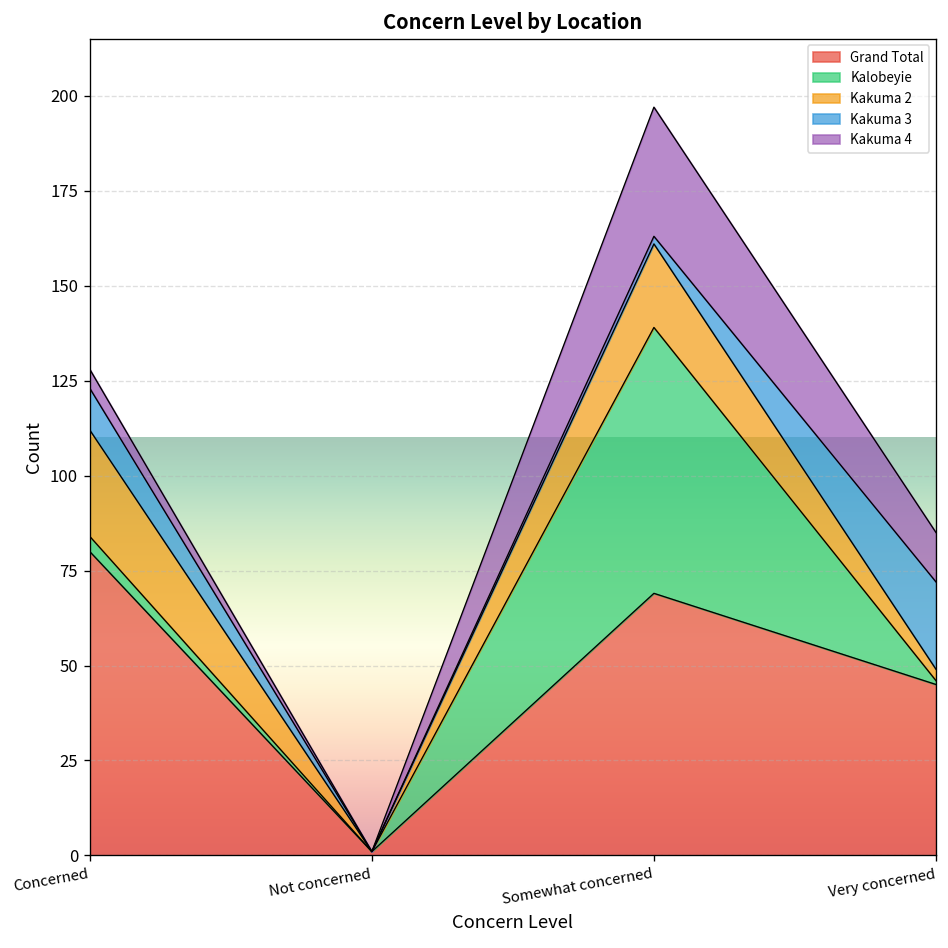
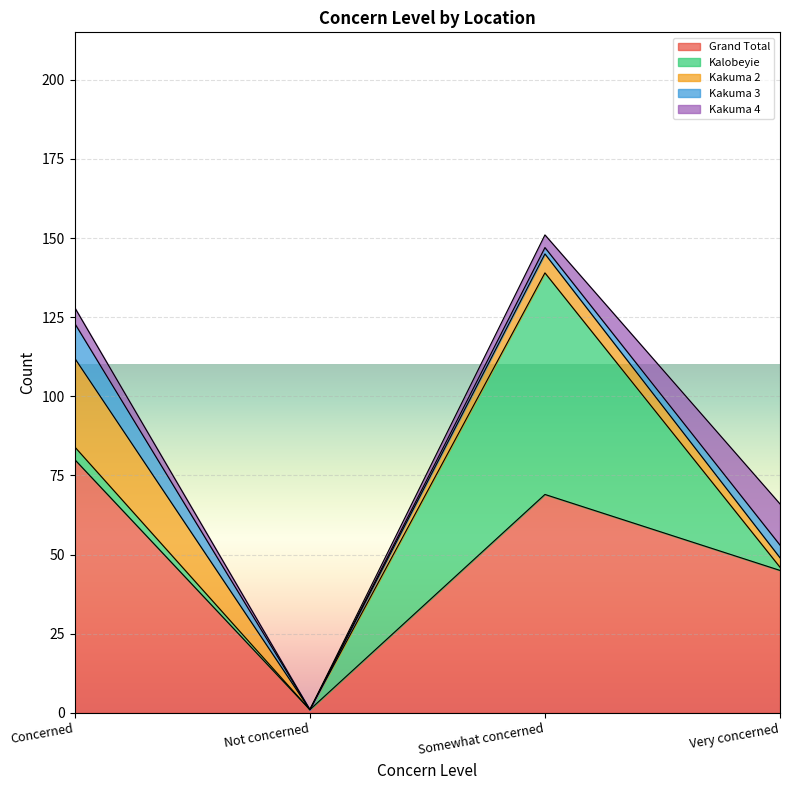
Kakuma 2, Somewhat concerned: 22 -> 6
Kakuma 4, Somewhat concerned: 34 -> 4
Kakuma 3, Very concerned: 23 -> 4
